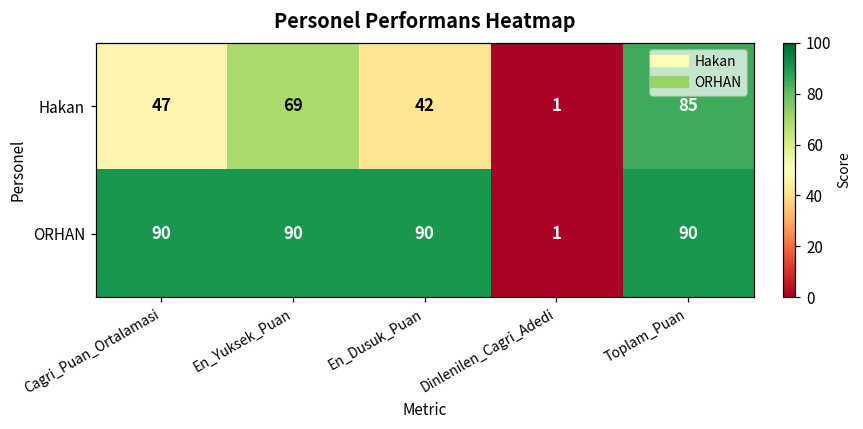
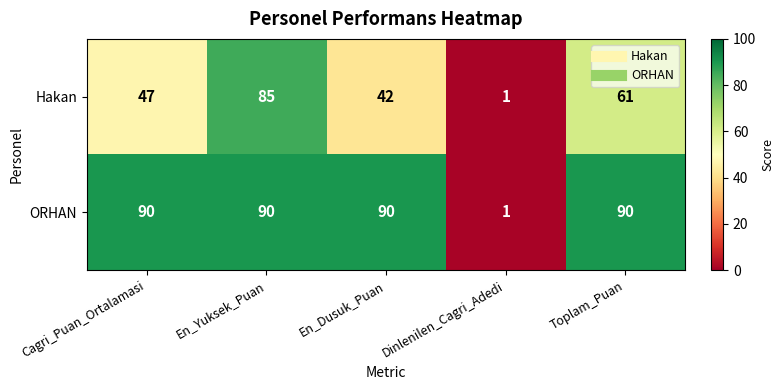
Hakan, En_Yuksek_Puan: 69 -> 85
Hakan, Toplam_Puan: 85 -> 61
